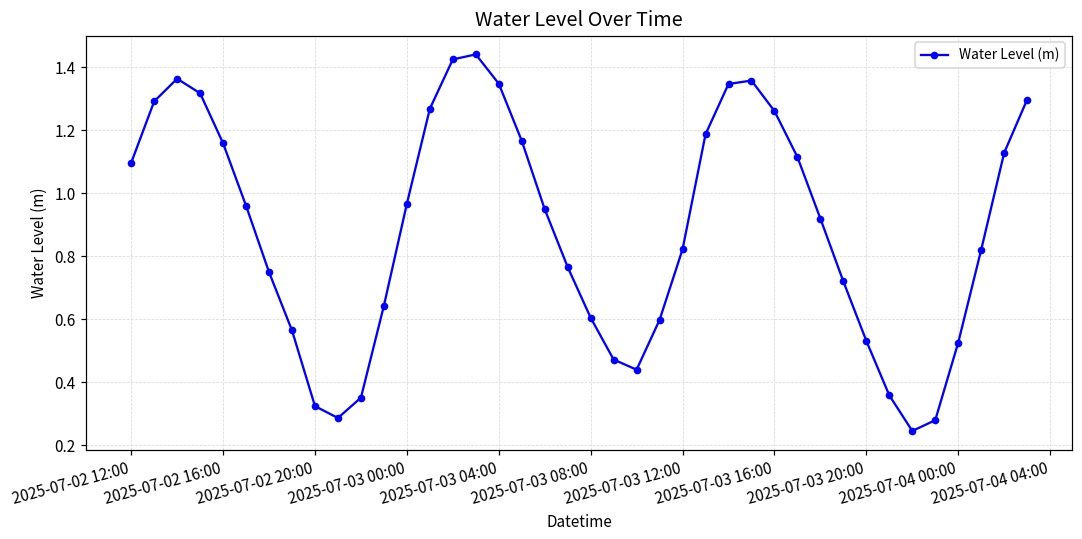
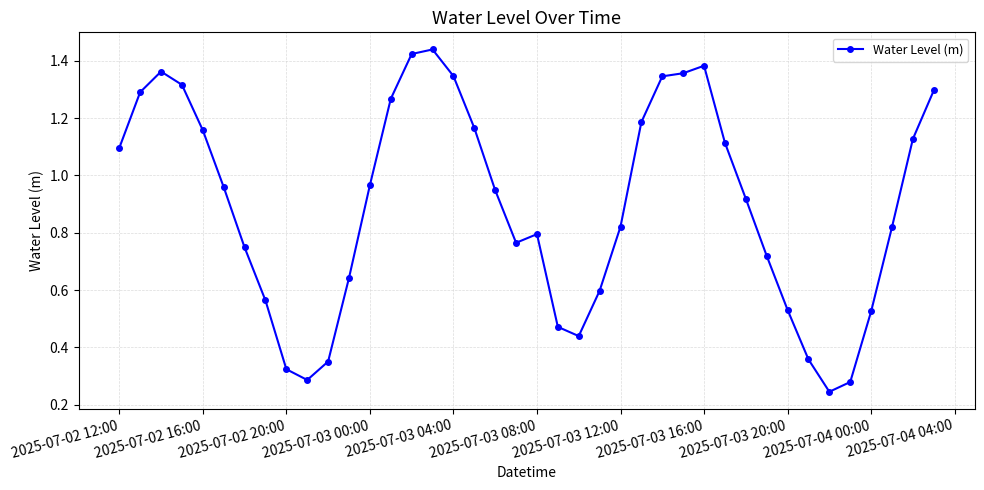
2025-07-03 08:00: 0.60 -> 0.80
2025-07-03 16:00: 1.26 -> 1.38
